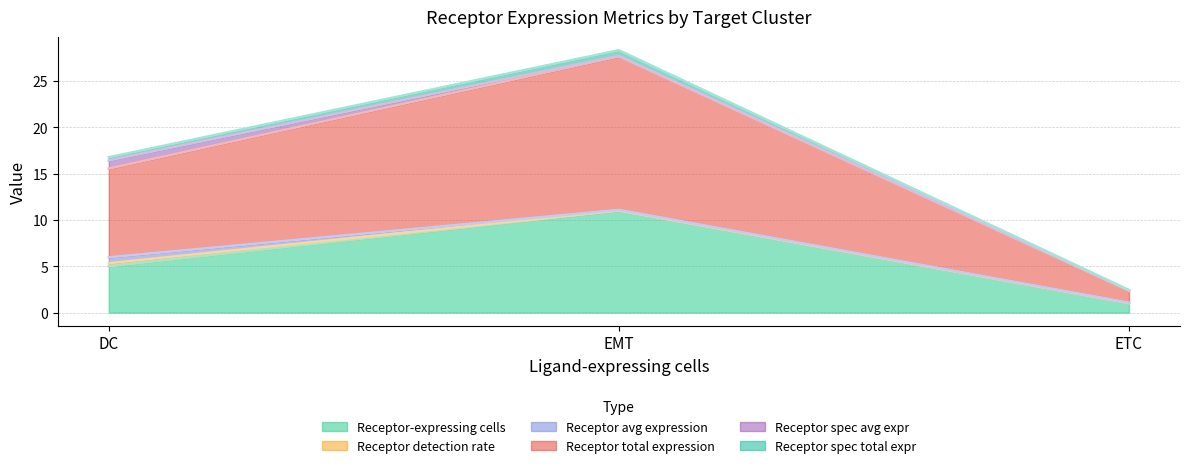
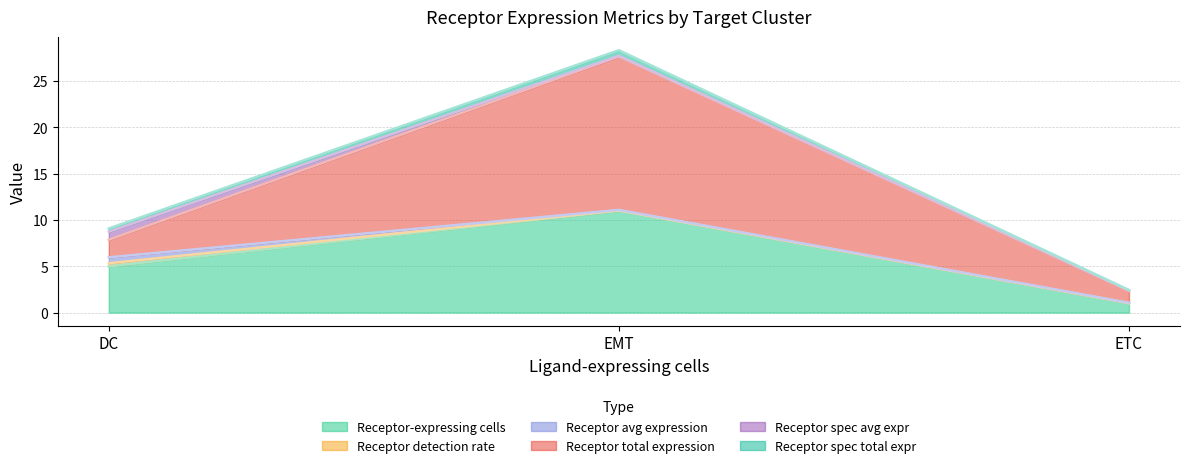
Receptor total expression, DC: 10 -> 2
